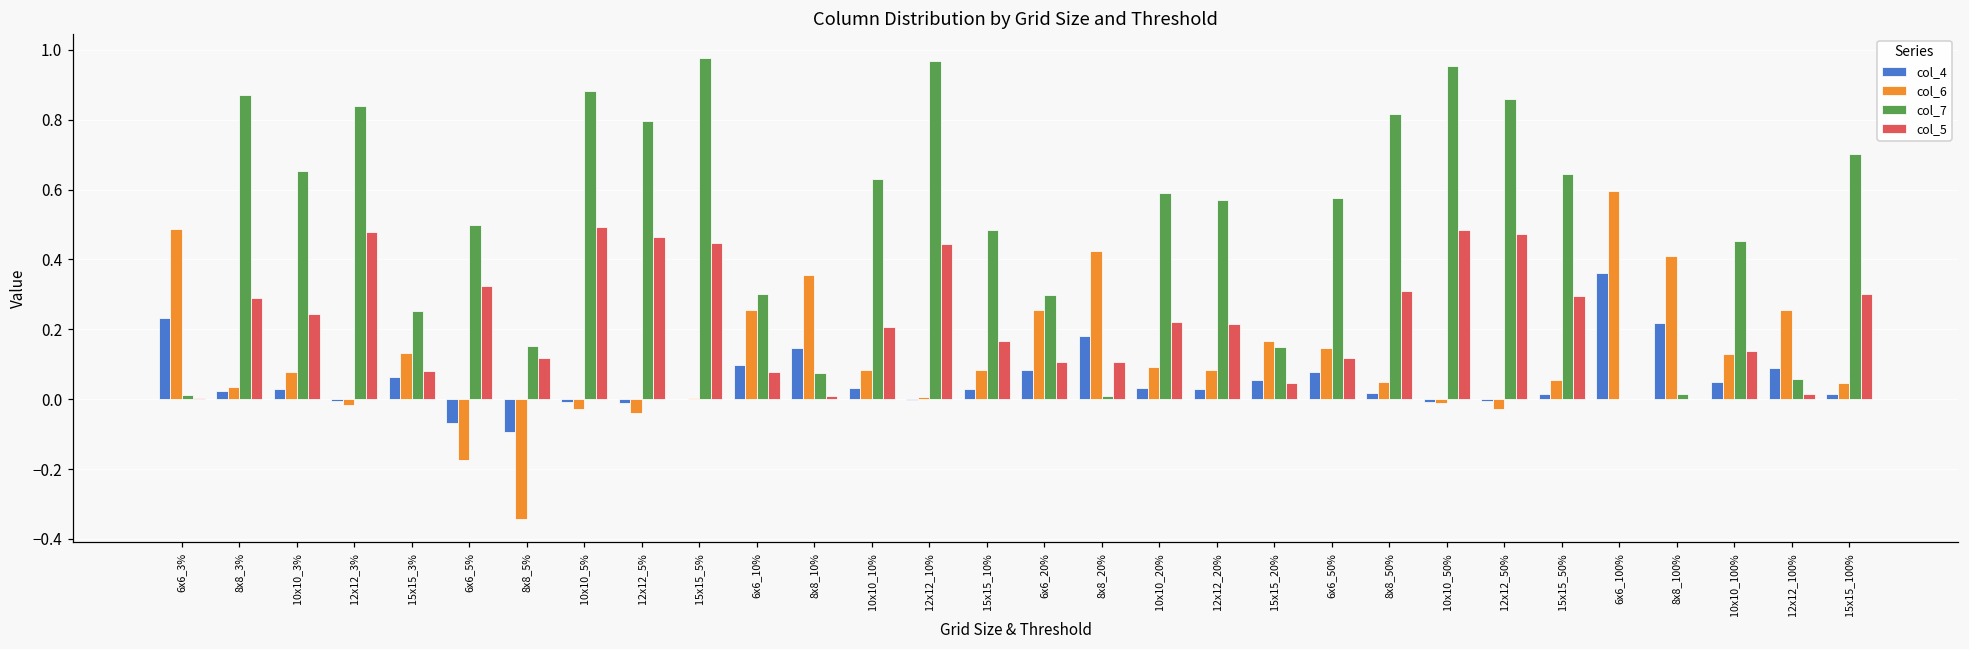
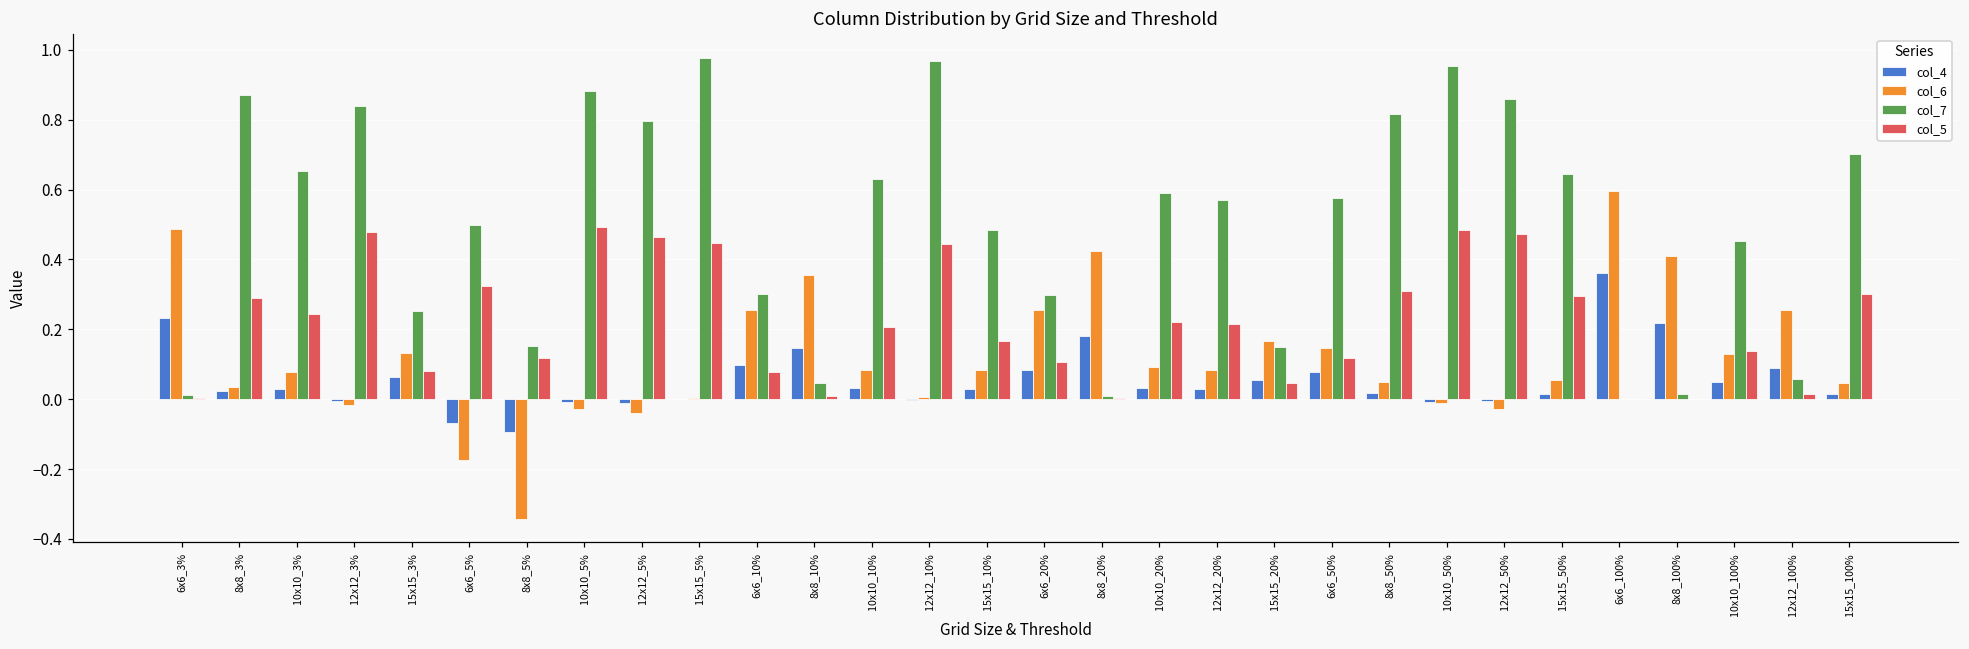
col_7, 8x8_10%: 0.07 -> 0.05
col_5, 8x8_20%: 0.11 -> 0.00
